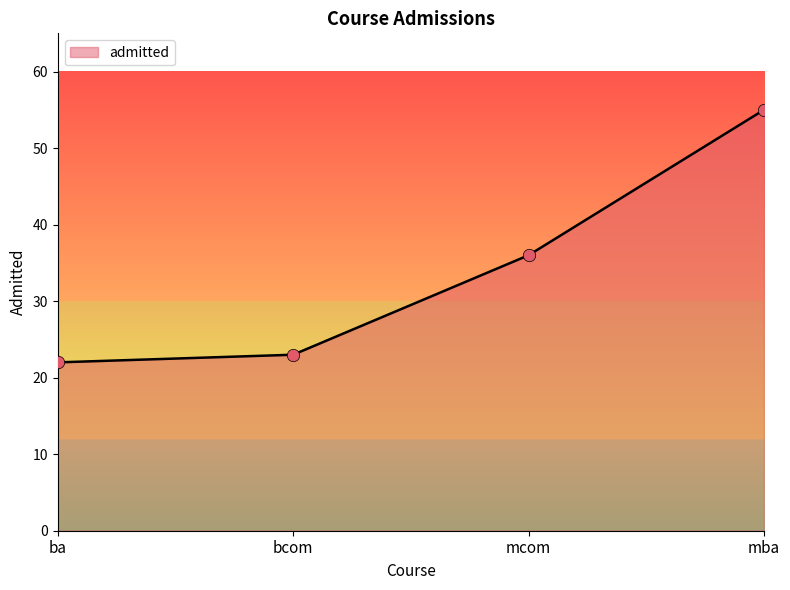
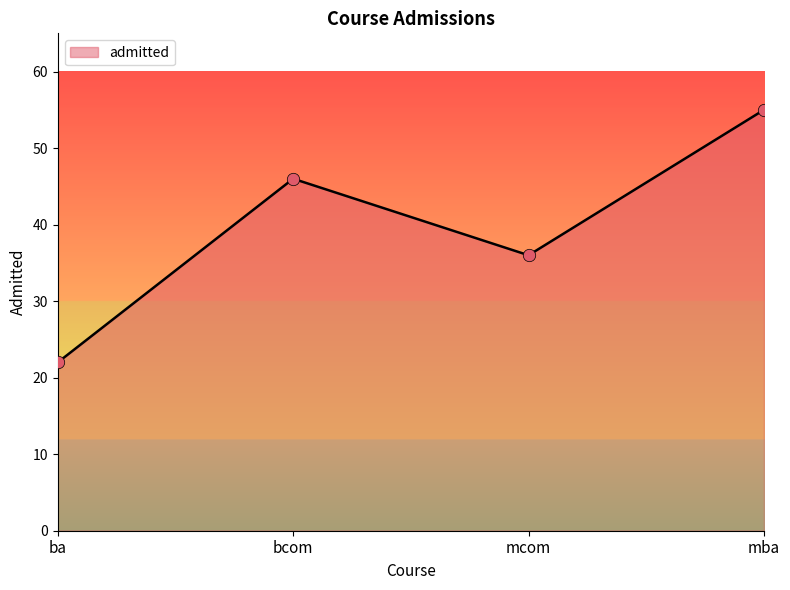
bcom: 23 -> 46
